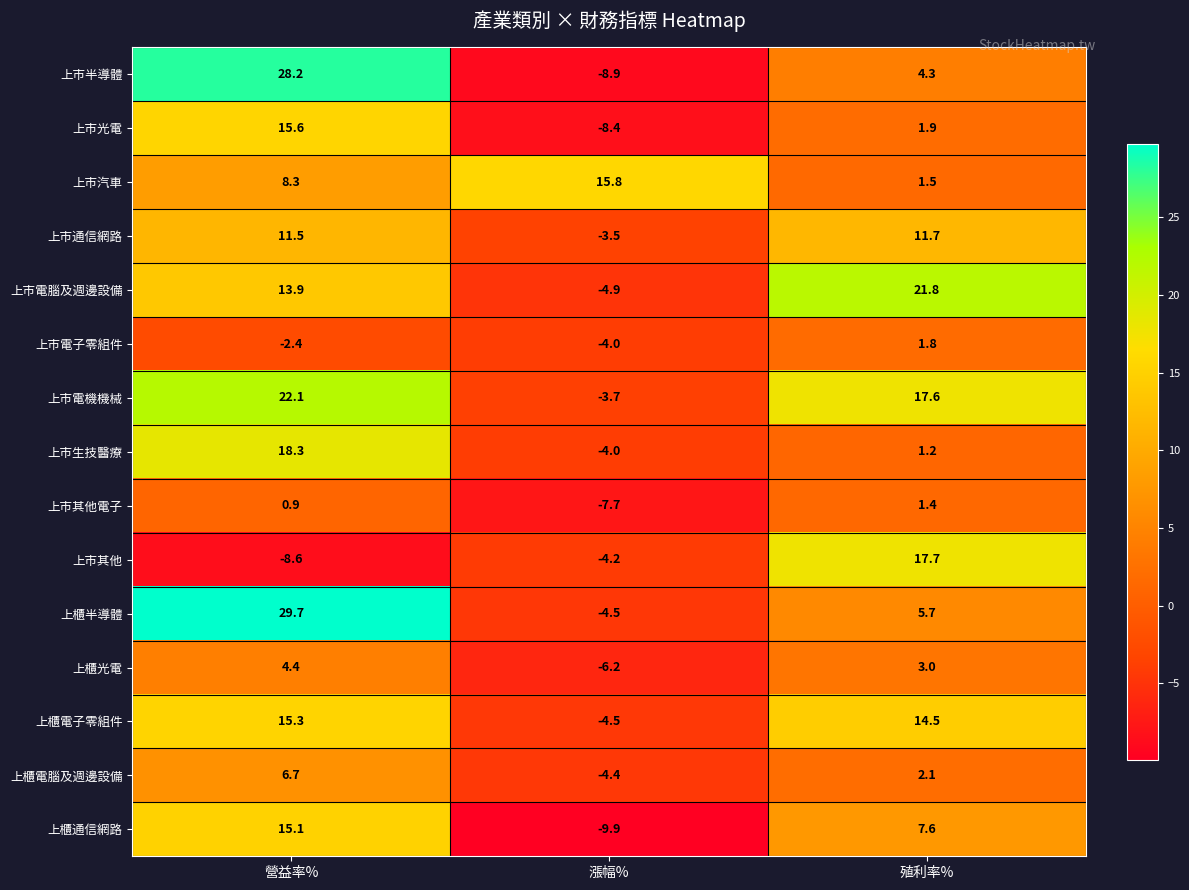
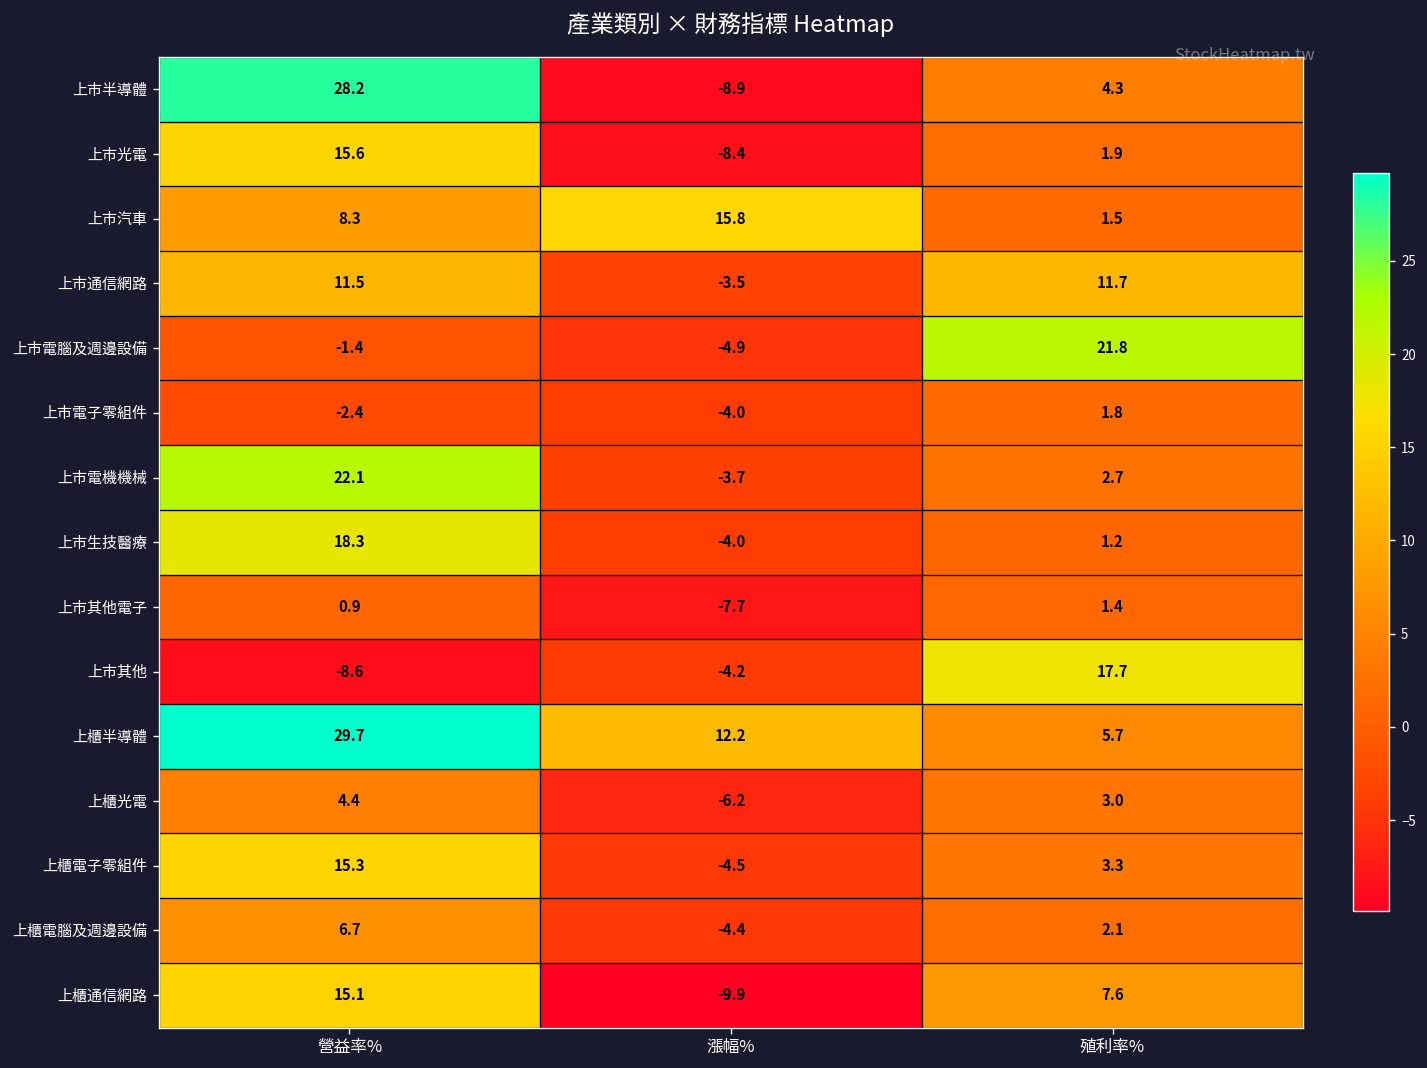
上市電腦及週邊設備, 營益率%: 13.9 -> -1.4
上市電機機械, 殖利率%: 17.6 -> 2.7
上櫃半導體, 漲幅%: -4.5 -> 12.2
上櫃電子零組件, 殖利率%: 14.5 -> 3.3
